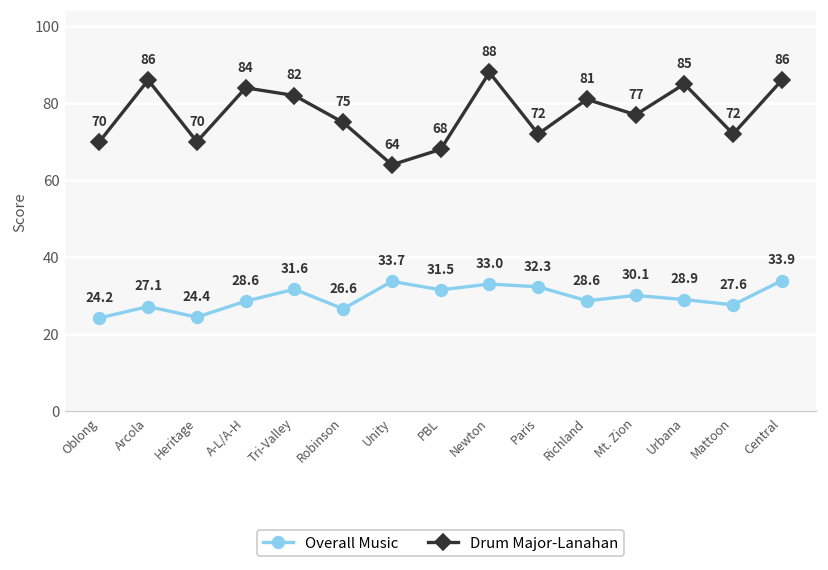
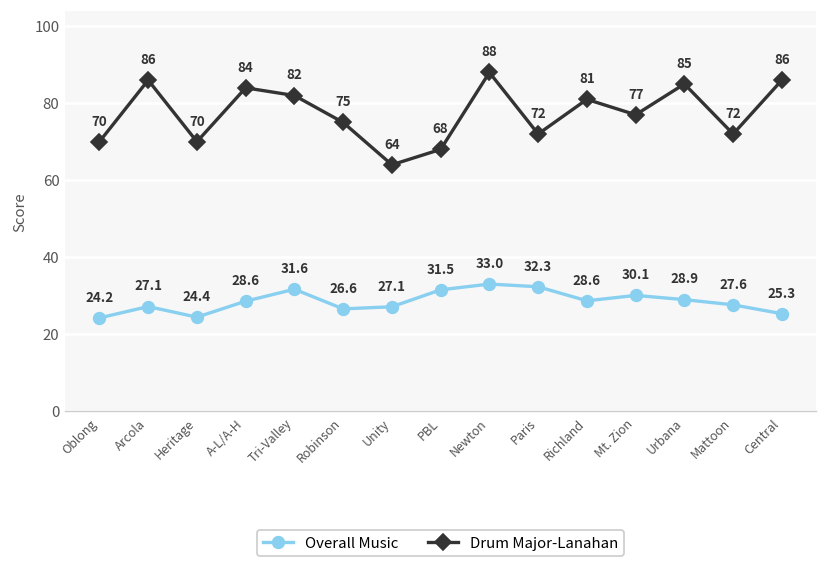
Overall Music, Unity: 33.7 -> 27.1
Overall Music, Central: 33.9 -> 25.3
